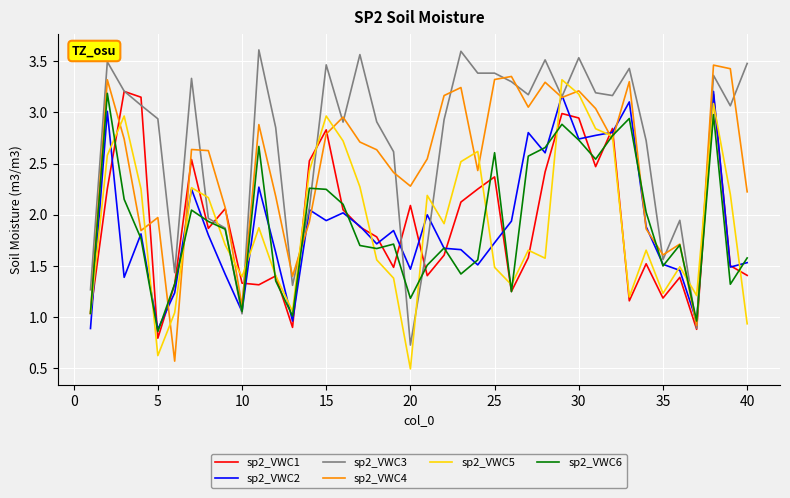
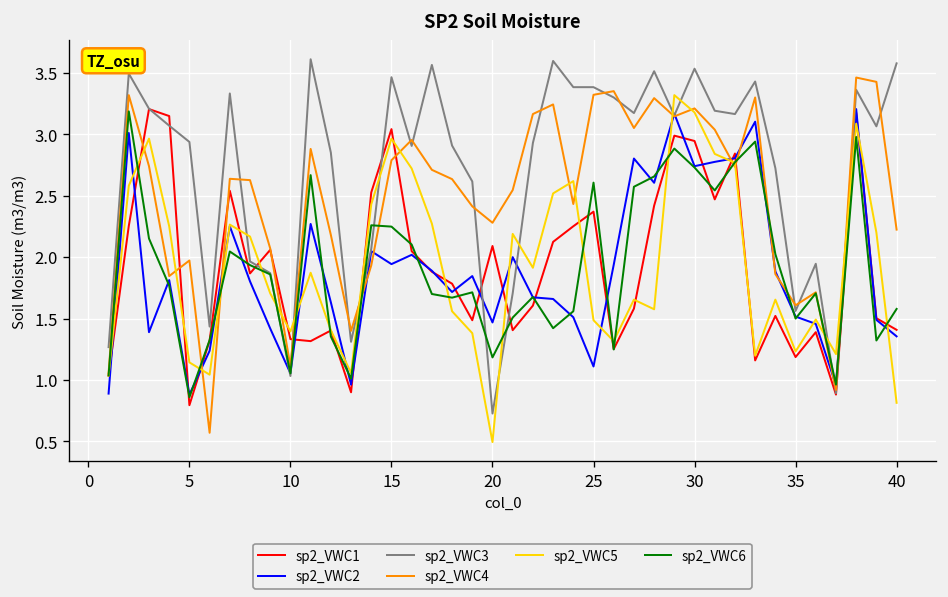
sp2_VWC5, 5: 0.62 -> 1.14
sp2_VWC1, 15: 2.83 -> 3.04
sp2_VWC2, 25: 1.73 -> 1.11
sp2_VWC2, 40: 1.53 -> 1.36
sp2_VWC3, 40: 3.48 -> 3.58
sp2_VWC5, 40: 0.94 -> 0.81
